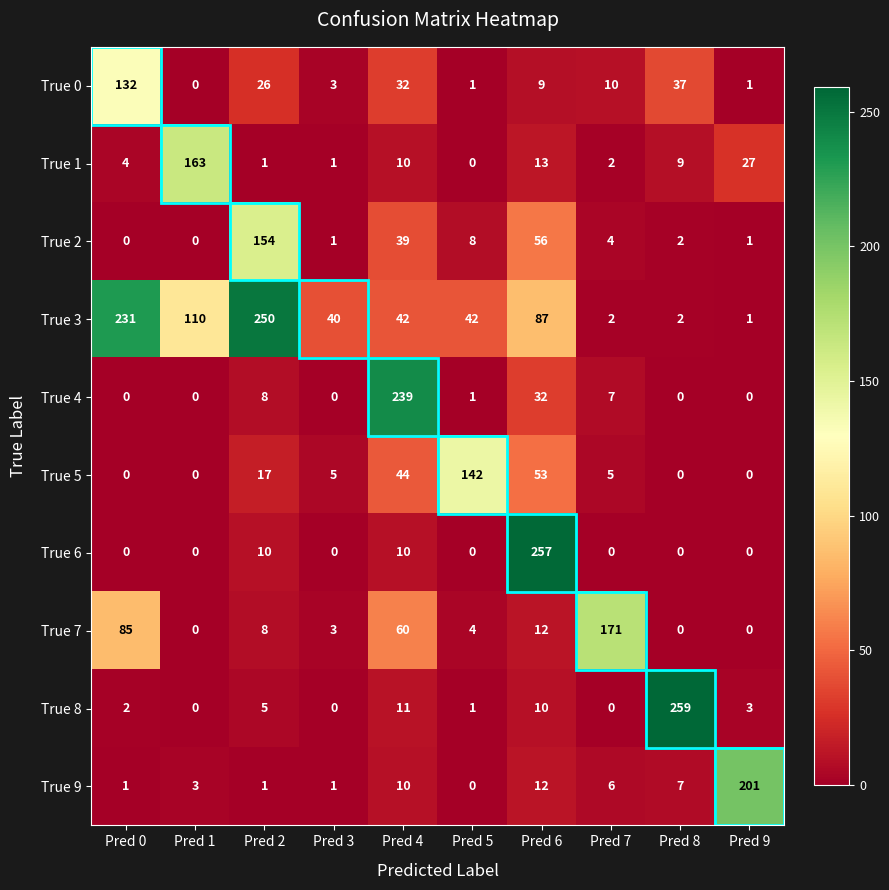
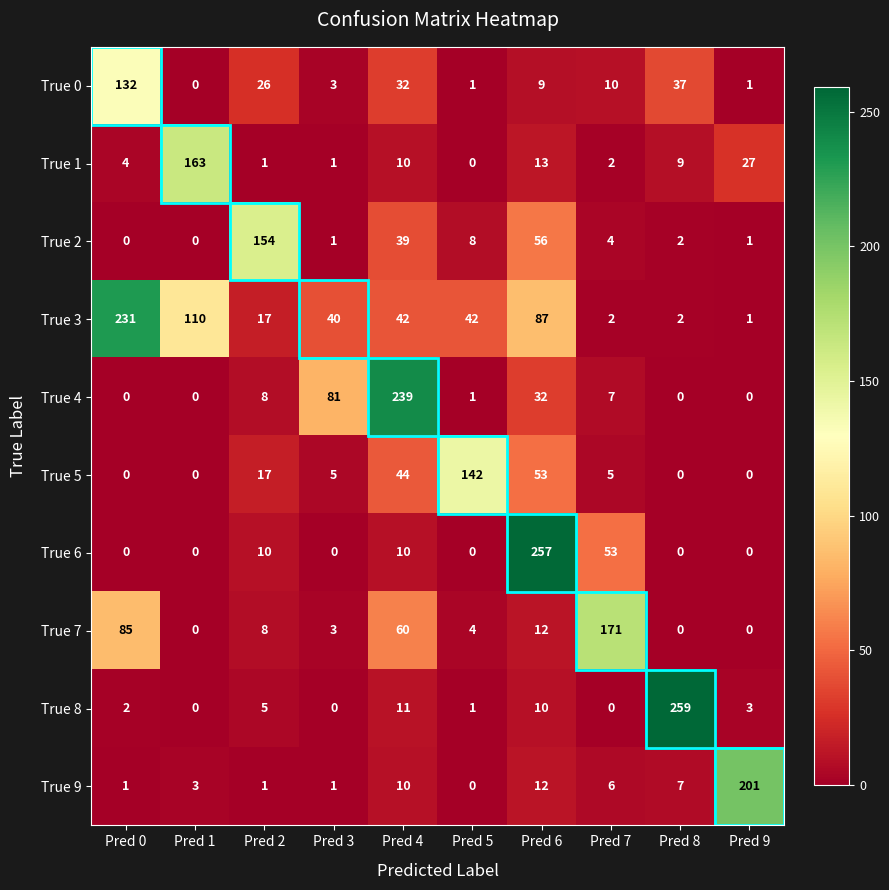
True 3, Pred 2: 250 -> 17
True 4, Pred 3: 0 -> 81
True 6, Pred 7: 0 -> 53
